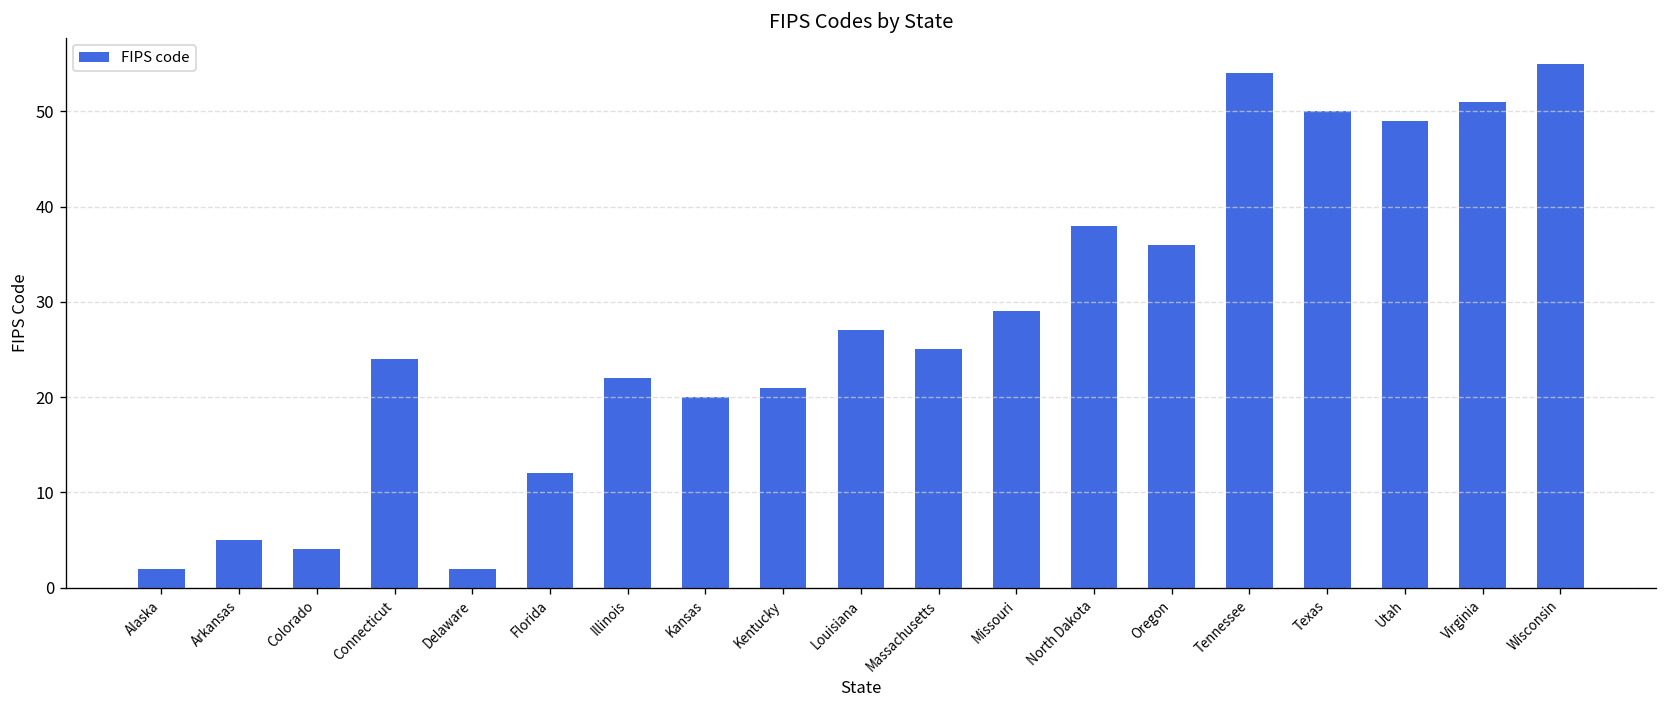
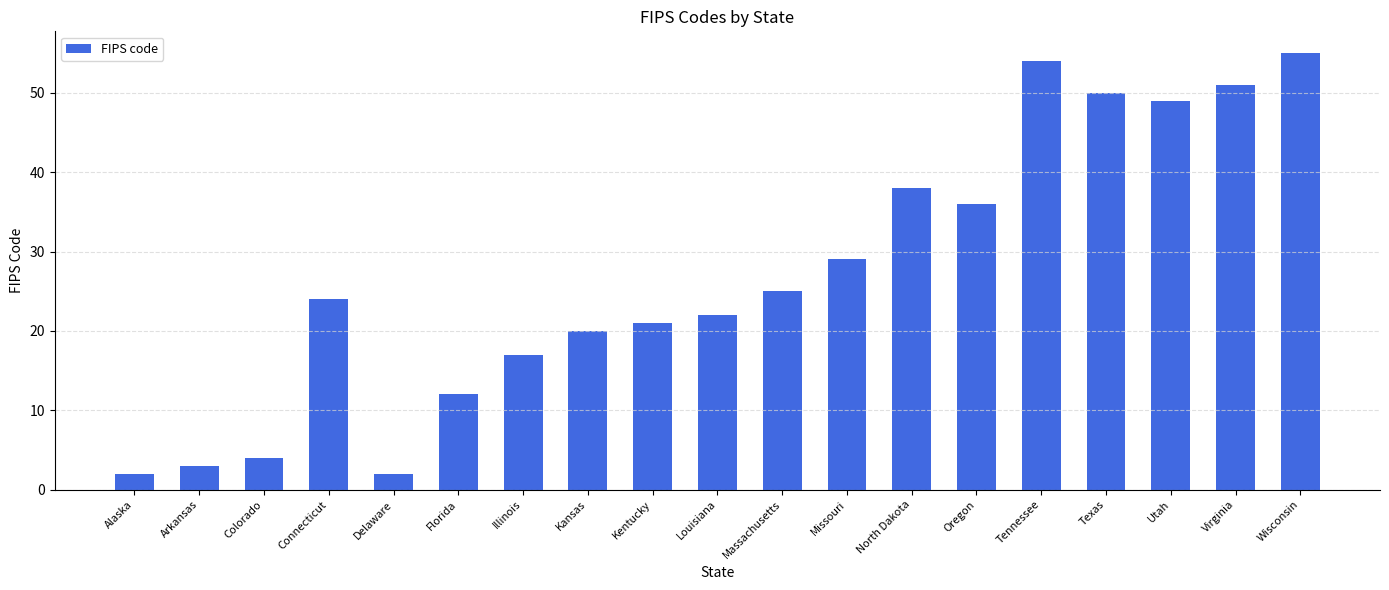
Arkansas: 5 -> 3
Illinois: 22 -> 17
Louisiana: 27 -> 22
